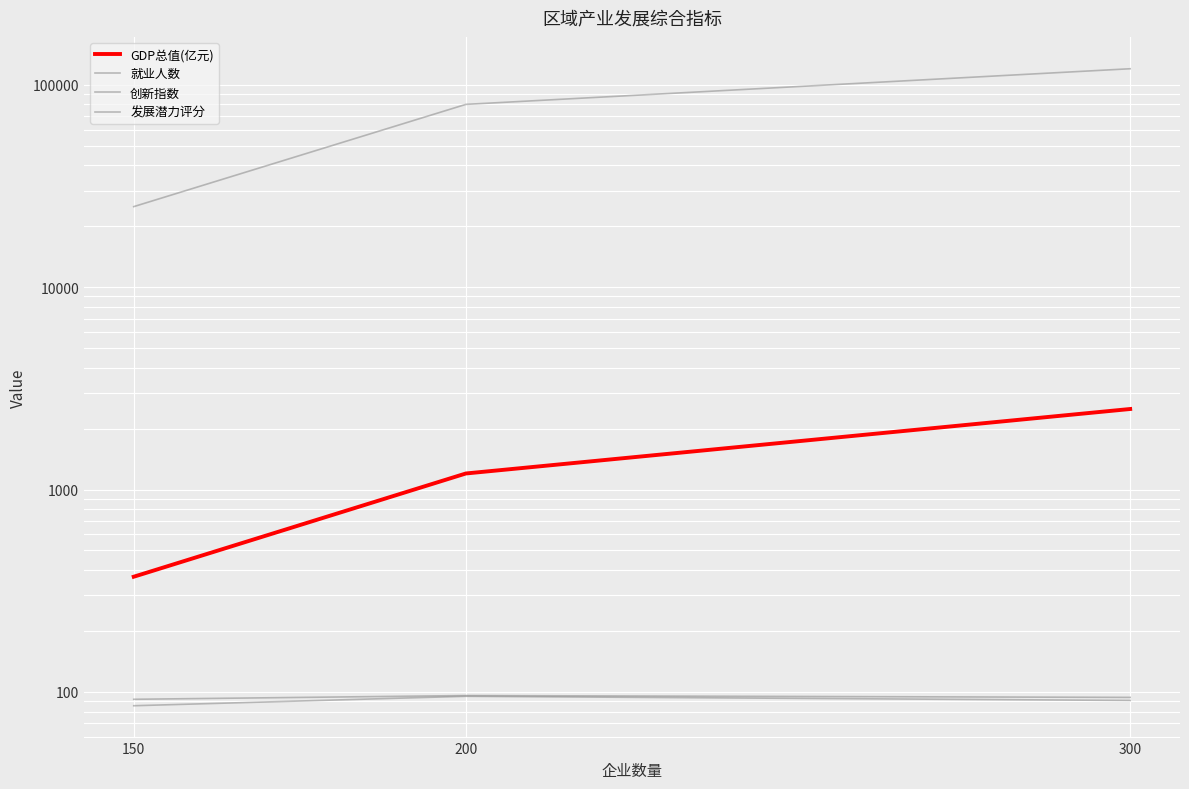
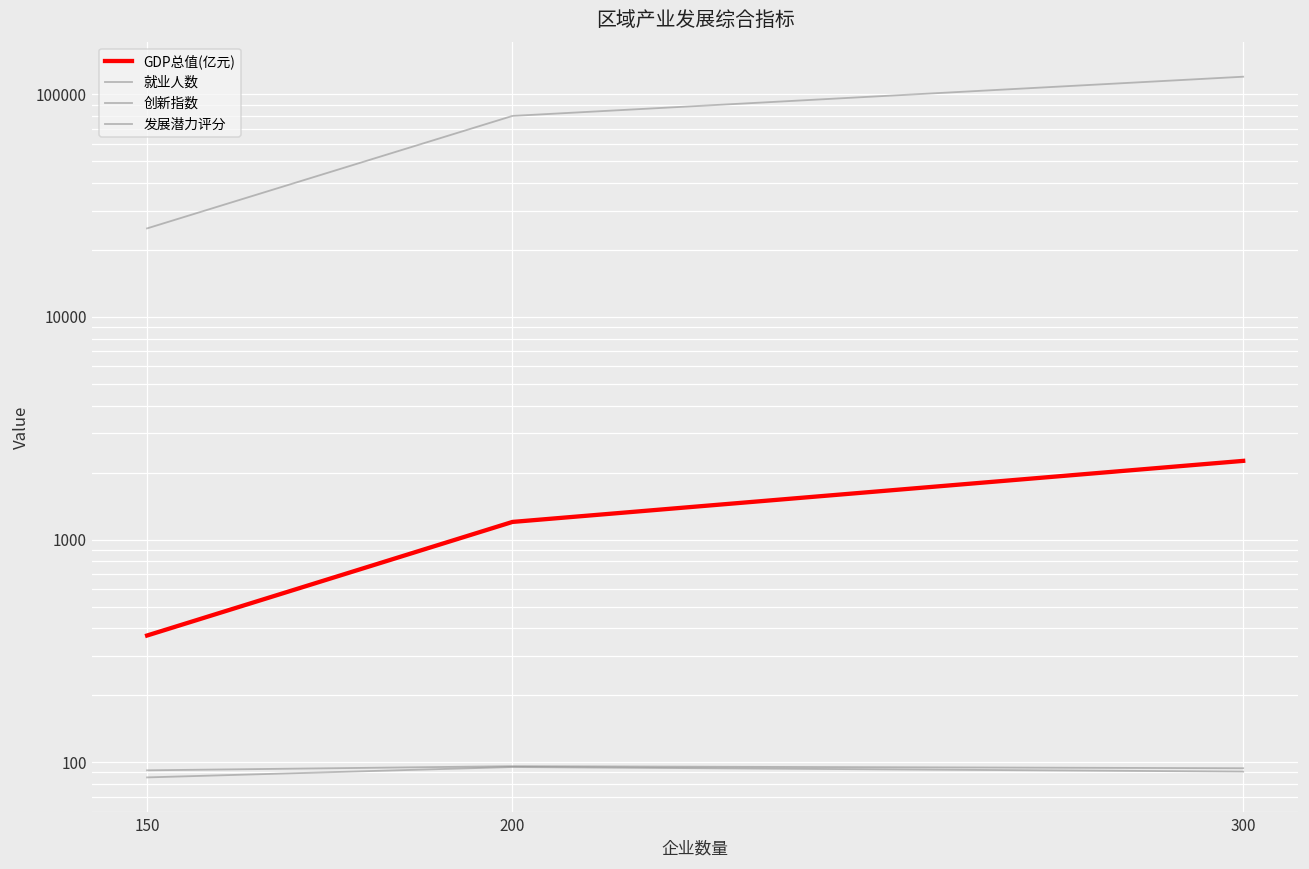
GDP总值(亿元), 300: 2500 -> 2300
